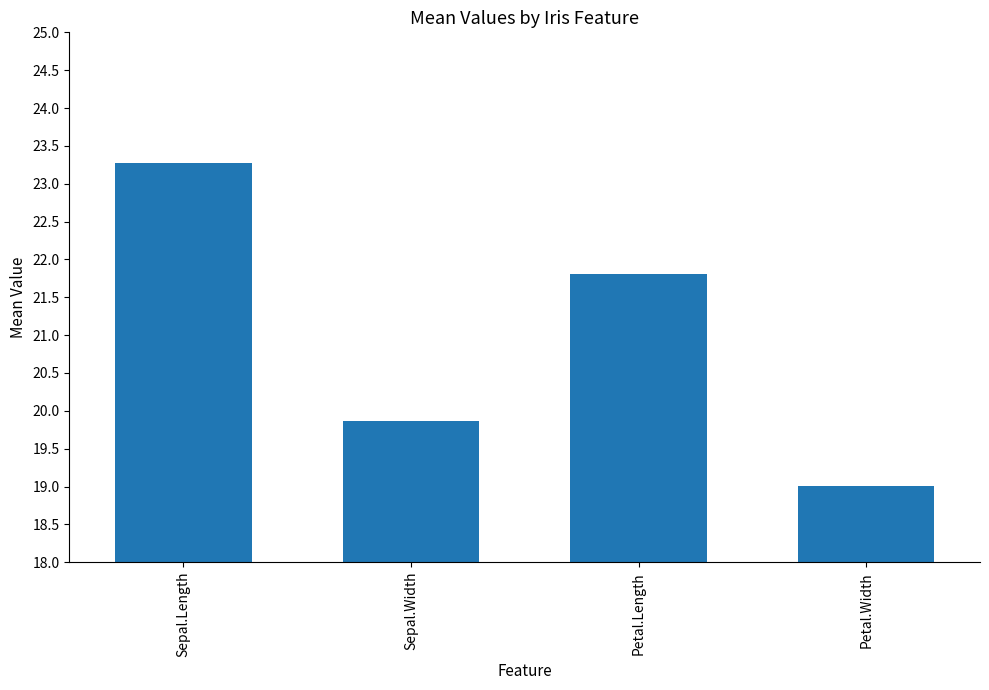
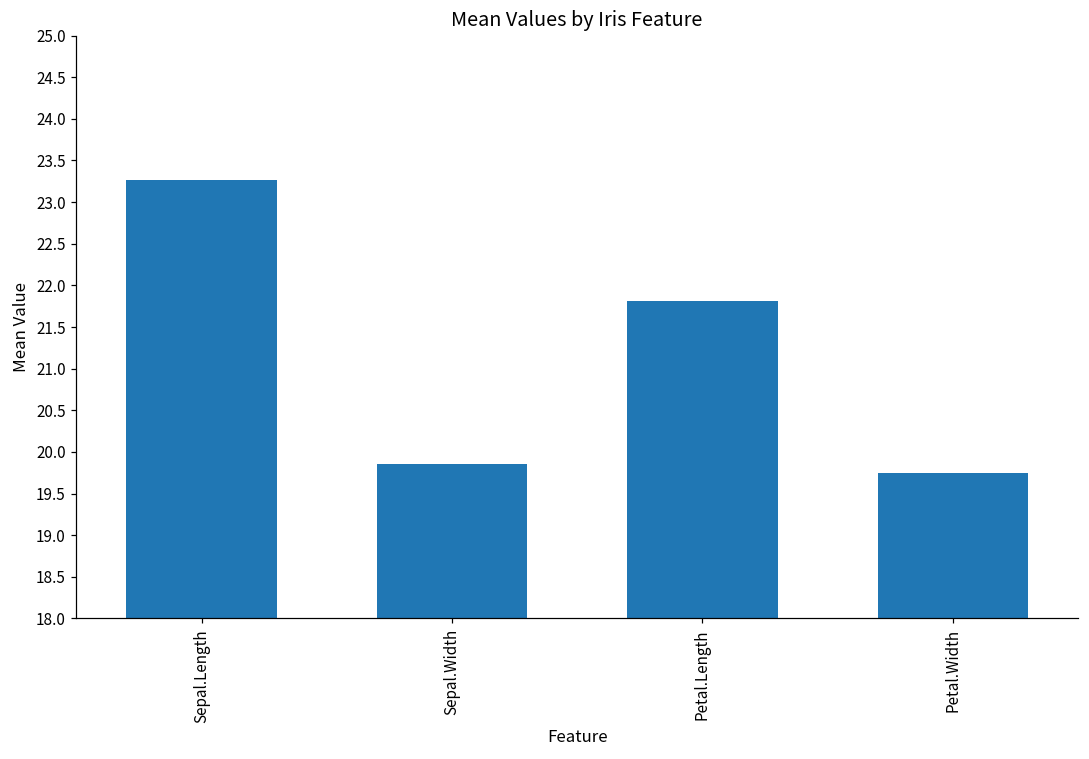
Petal.Width: 19.0 -> 19.7
